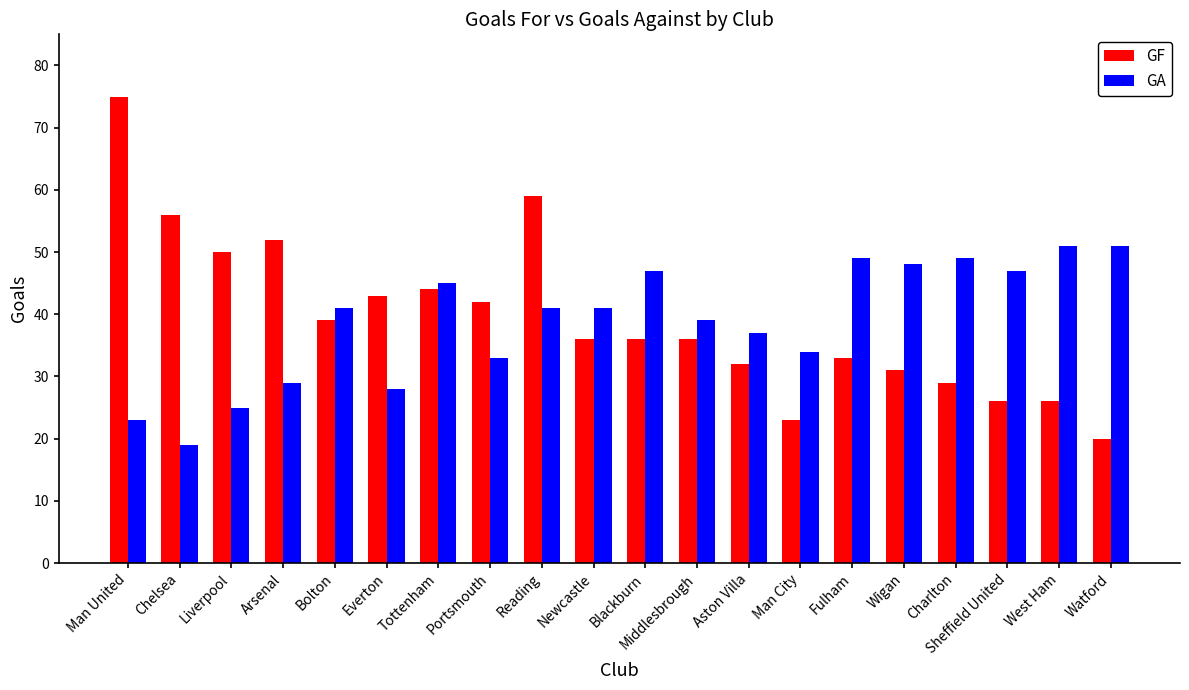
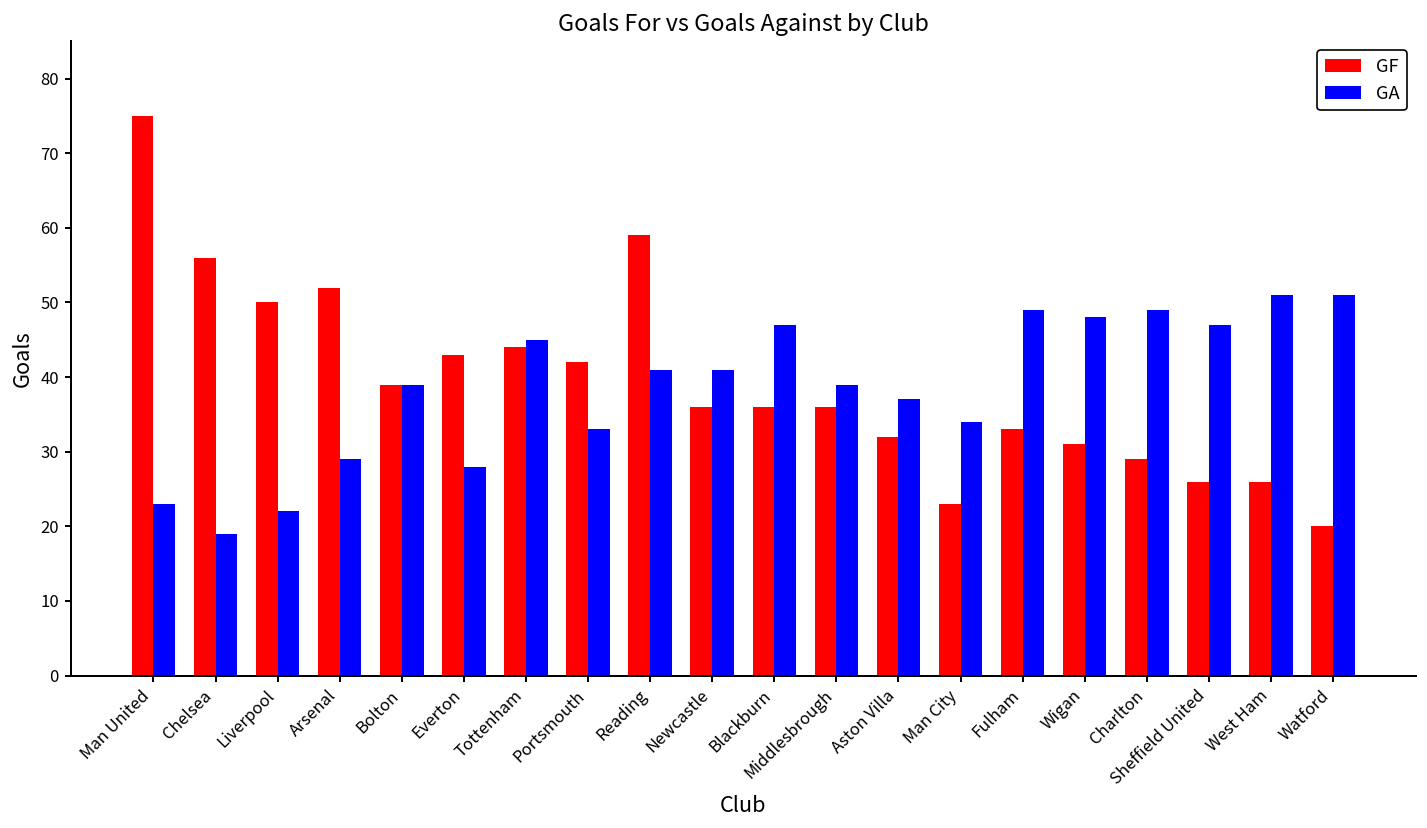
GA, Liverpool: 25 -> 22
GA, Bolton: 41 -> 39
